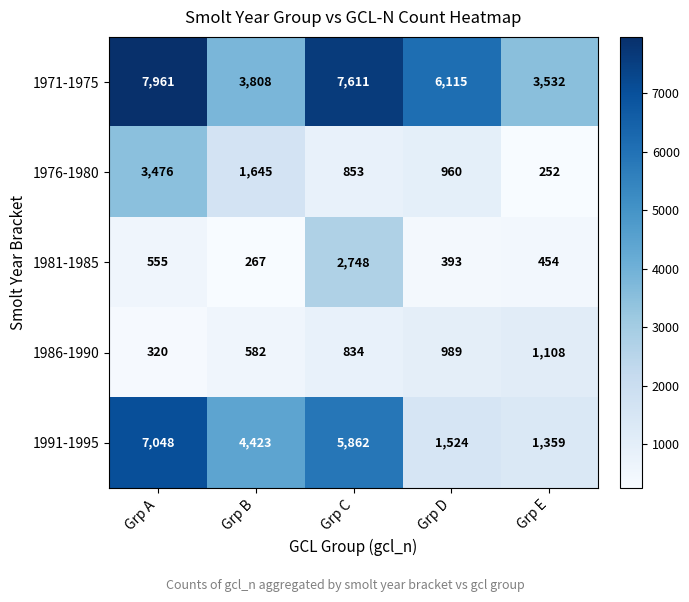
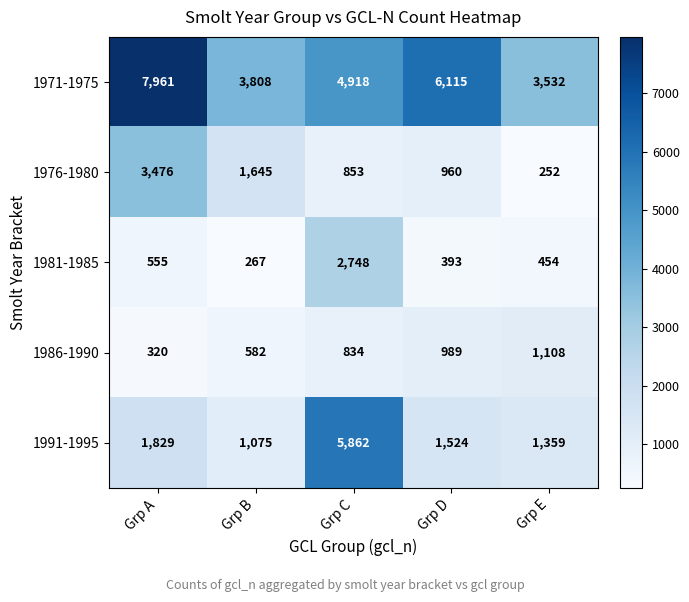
1971-1975, Grp C: 7,611 -> 4,918
1991-1995, Grp A: 7,048 -> 1,829
1991-1995, Grp B: 4,423 -> 1,075
